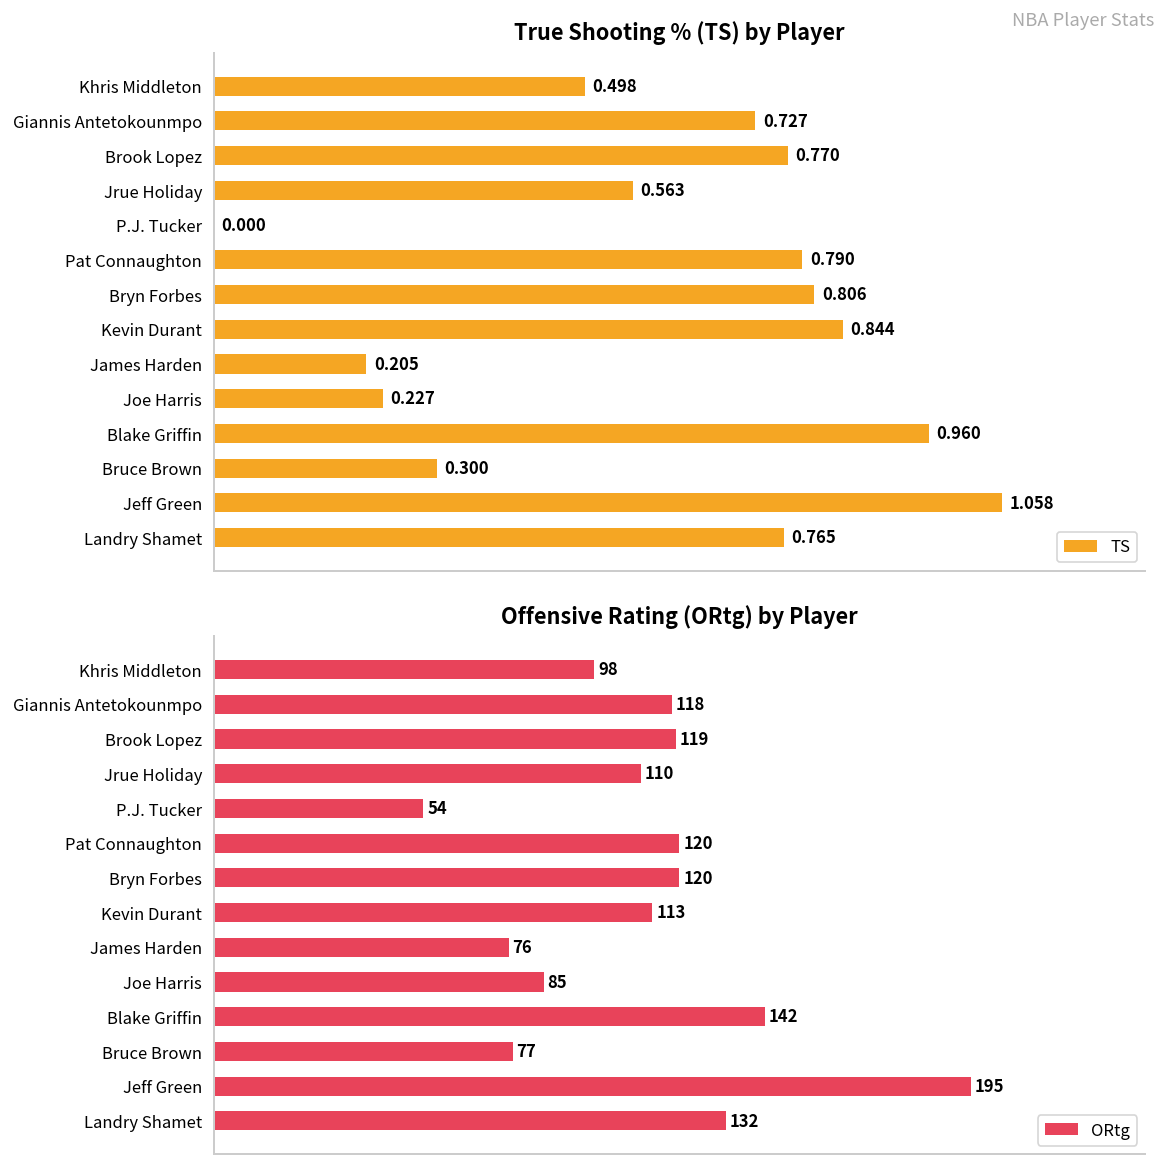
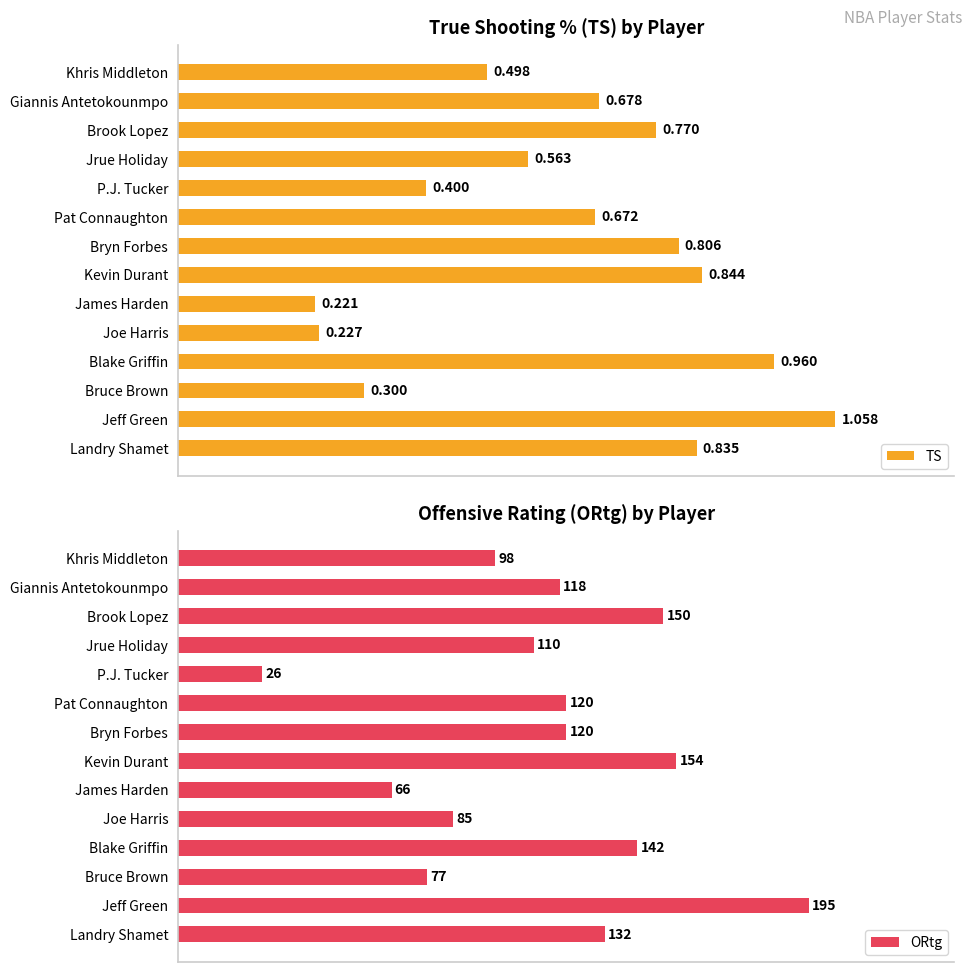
True Shooting % (TS) by Player, Giannis Antetokounmpo: 0.727 -> 0.678
True Shooting % (TS) by Player, P.J. Tucker: 0.000 -> 0.400
True Shooting % (TS) by Player, Pat Connaughton: 0.790 -> 0.672
True Shooting % (TS) by Player, James Harden: 0.205 -> 0.221
True Shooting % (TS) by Player, Landry Shamet: 0.765 -> 0.835
Offensive Rating (ORtg) by Player, Brook Lopez: 119 -> 150
Offensive Rating (ORtg) by Player, P.J. Tucker: 54 -> 26
Offensive Rating (ORtg) by Player, Kevin Durant: 113 -> 154
Offensive Rating (ORtg) by Player, James Harden: 76 -> 66
